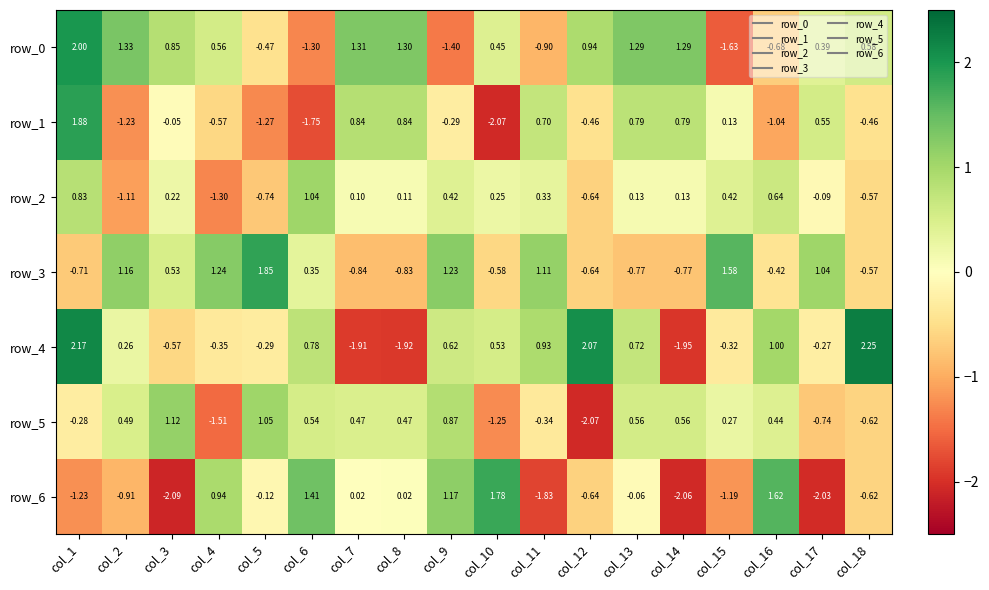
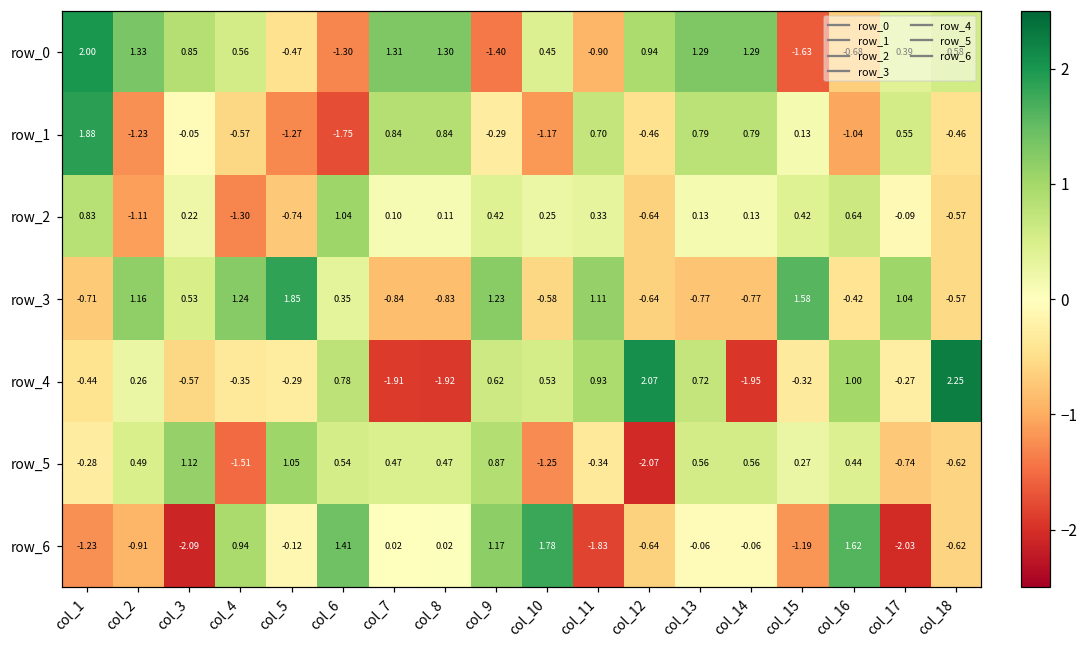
row_1, col_10: -2.07 -> -1.17
row_4, col_1: 2.17 -> -0.44
row_6, col_14: -2.06 -> -0.06
